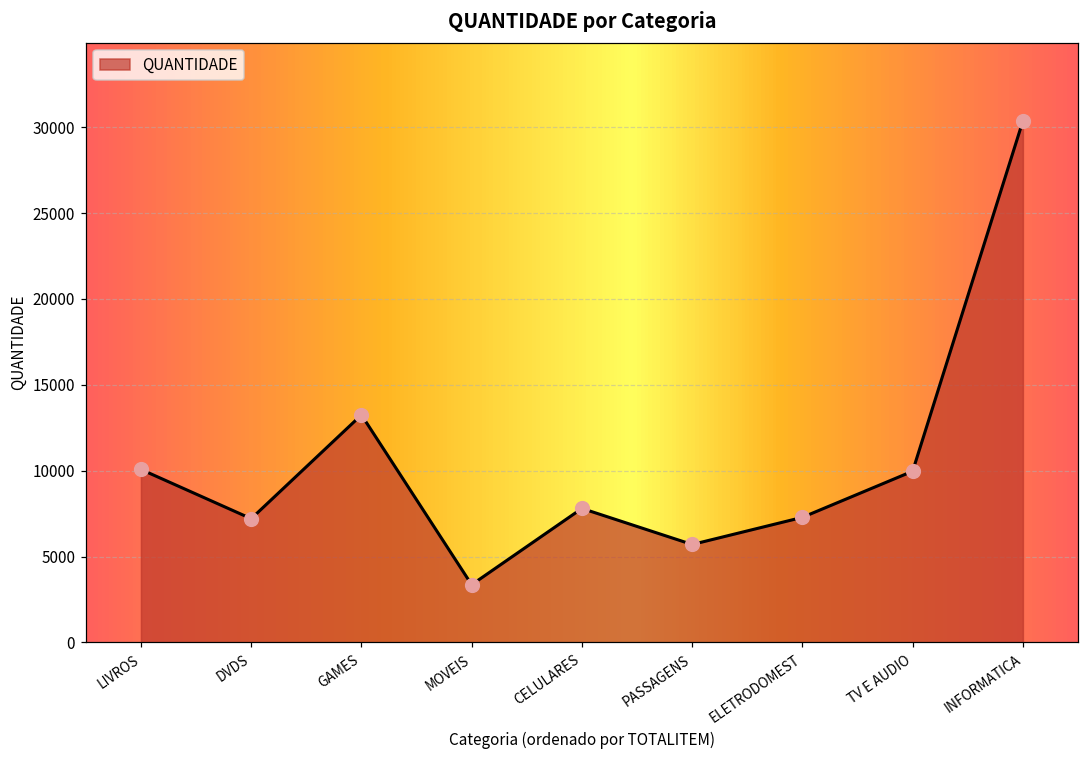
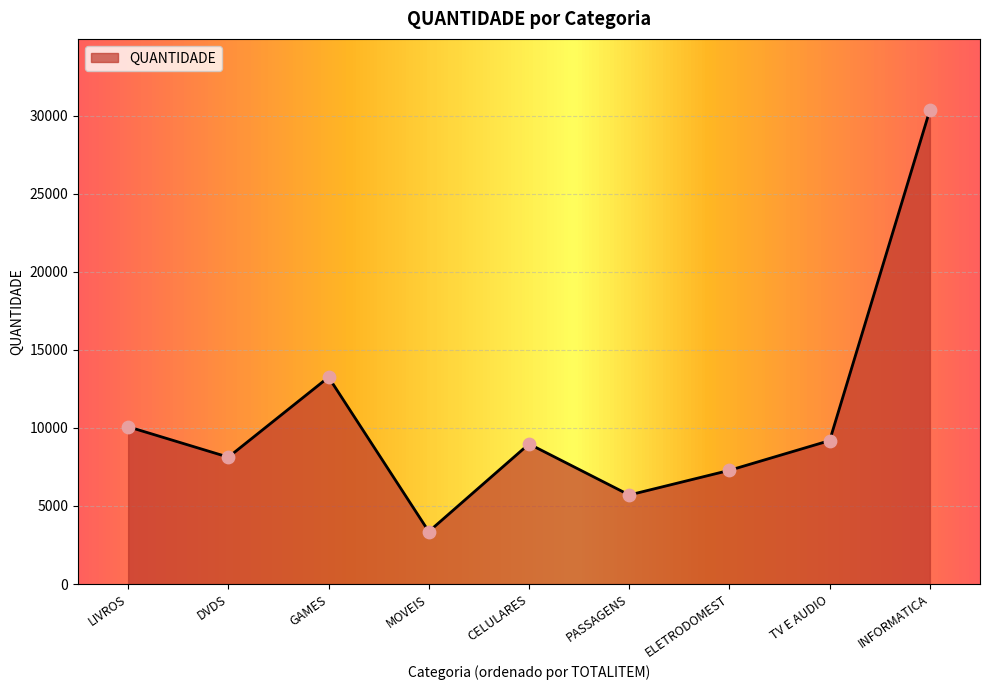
DVDS: 7200 -> 8100
CELULARES: 7800 -> 9000
TV E AUDIO: 10000 -> 9200
